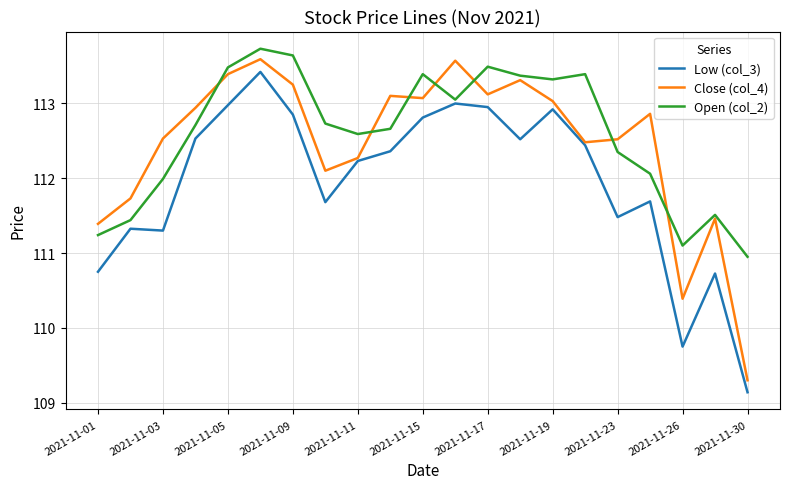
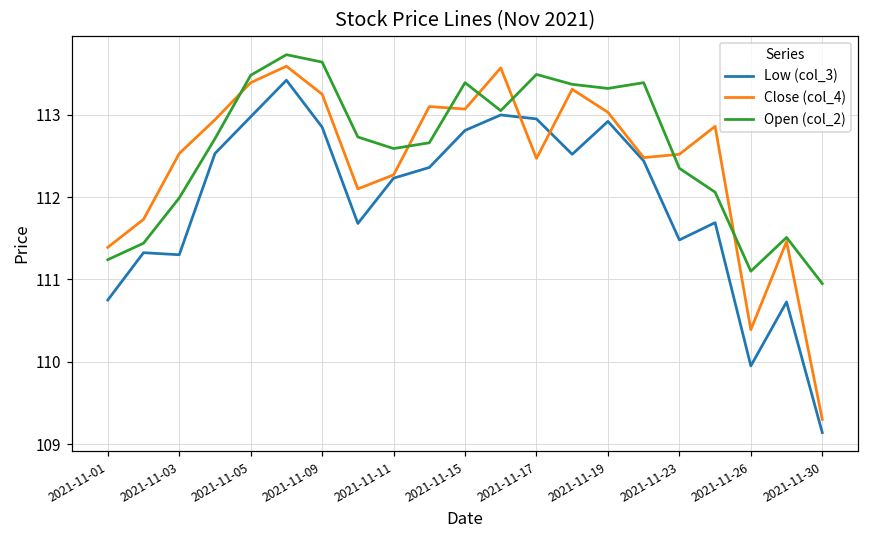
Close (col_4), 2021-11-17: 113.1 -> 112.5
Low (col_3), 2021-11-26: 109.8 -> 110.0
